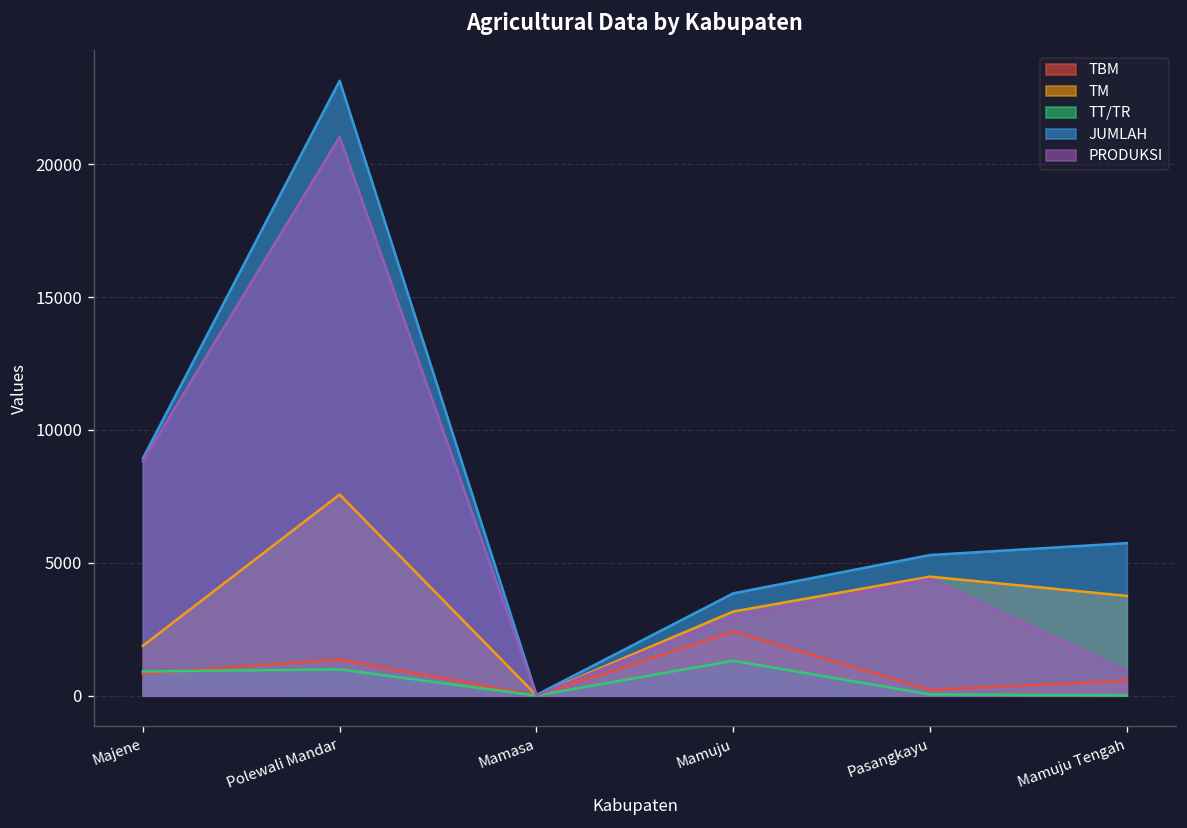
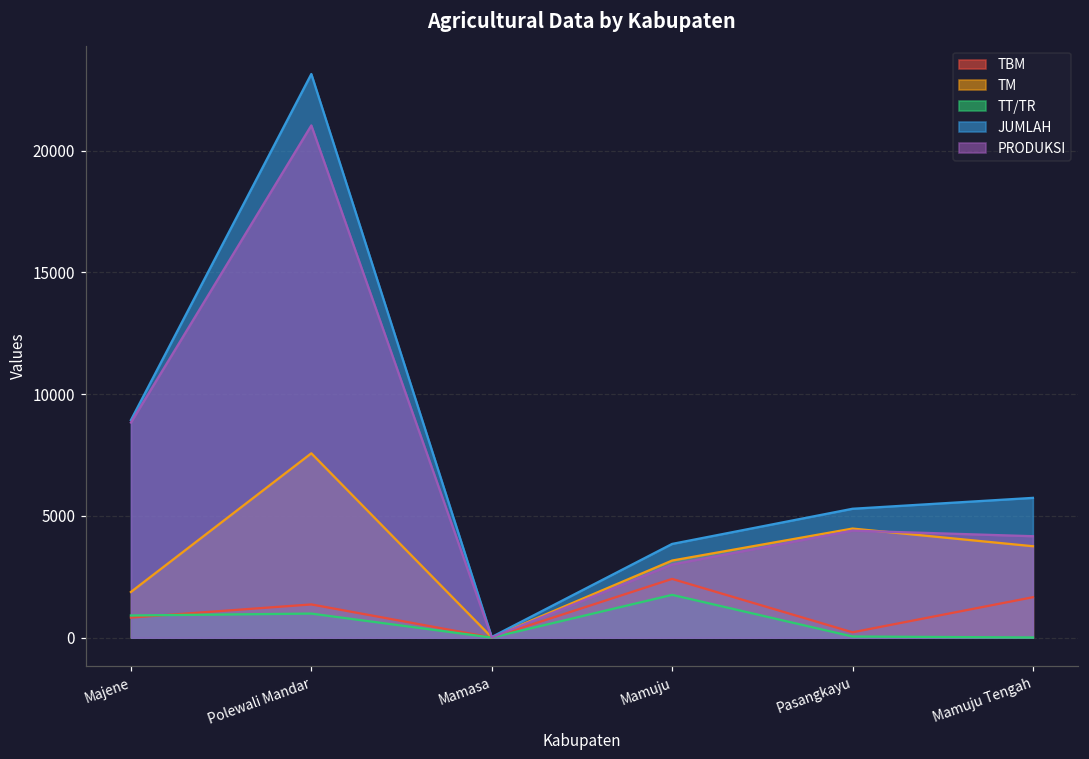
TT/TR, Mamuju: 1300 -> 1800
TBM, Mamuju Tengah: 600 -> 1700
PRODUKSI, Mamuju Tengah: 900 -> 4200
